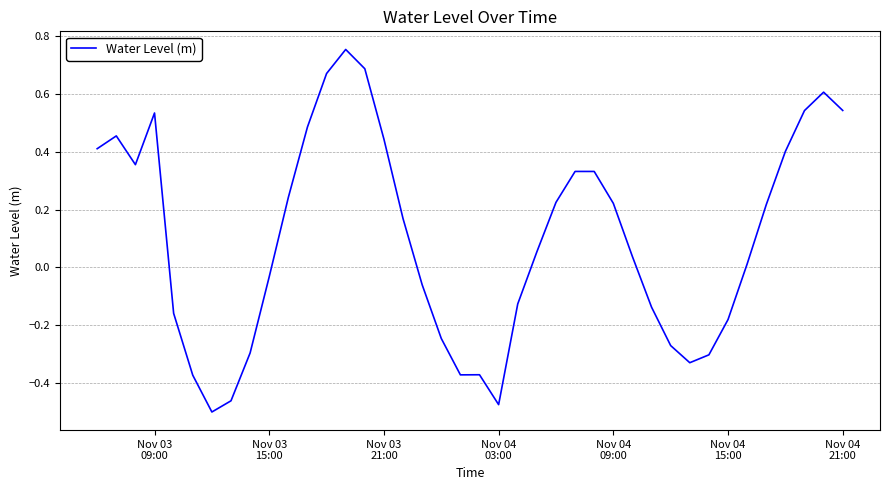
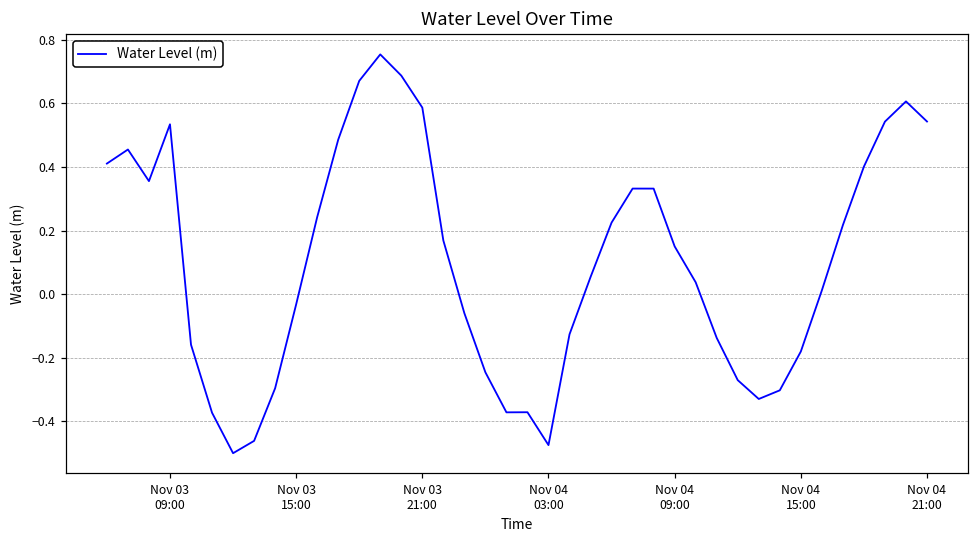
Nov 03 21:00: 0.44 -> 0.59
Nov 04 09:00: 0.22 -> 0.15
